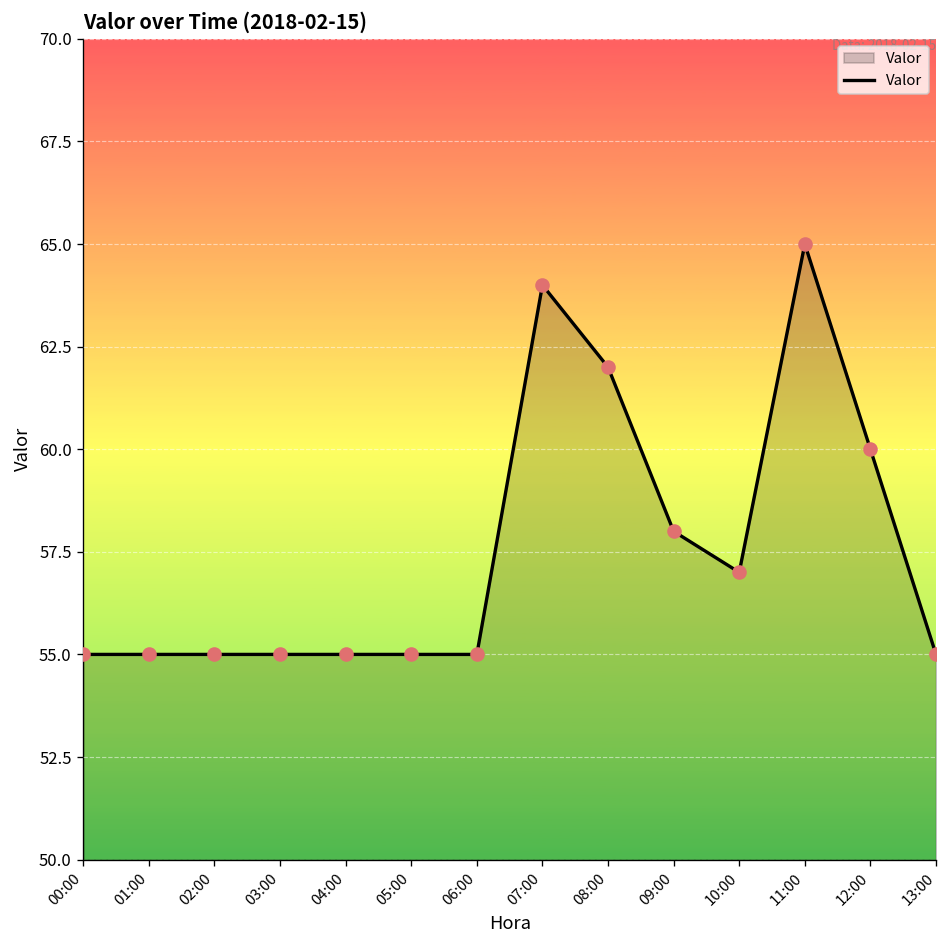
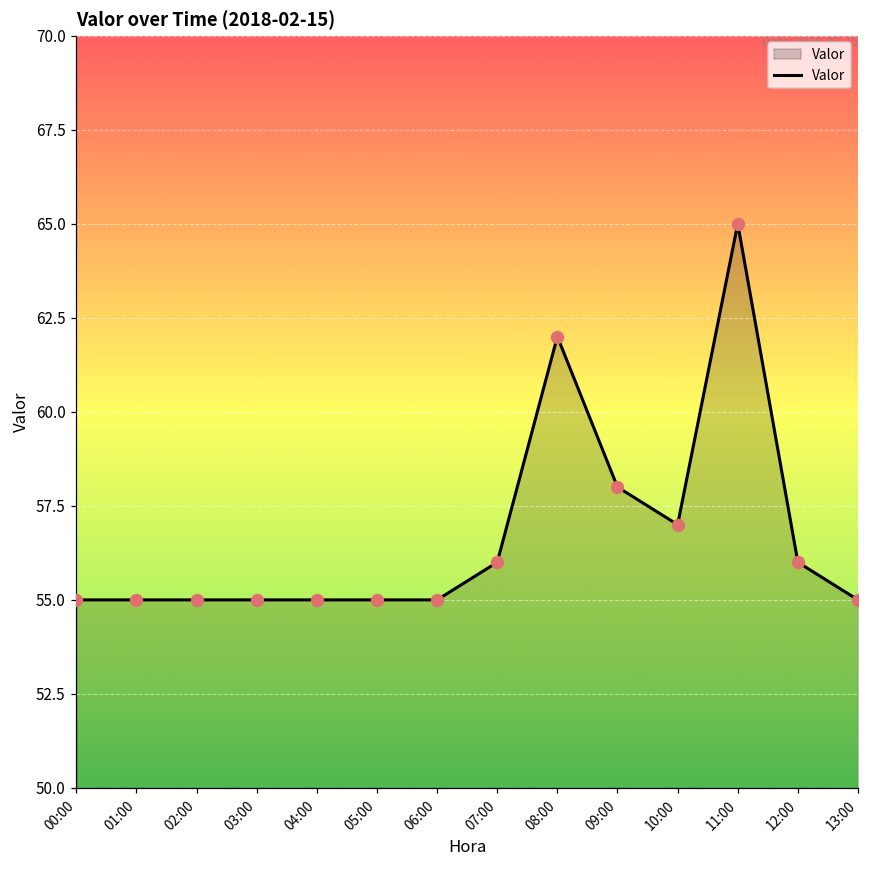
07:00: 64 -> 56
12:00: 60 -> 56
